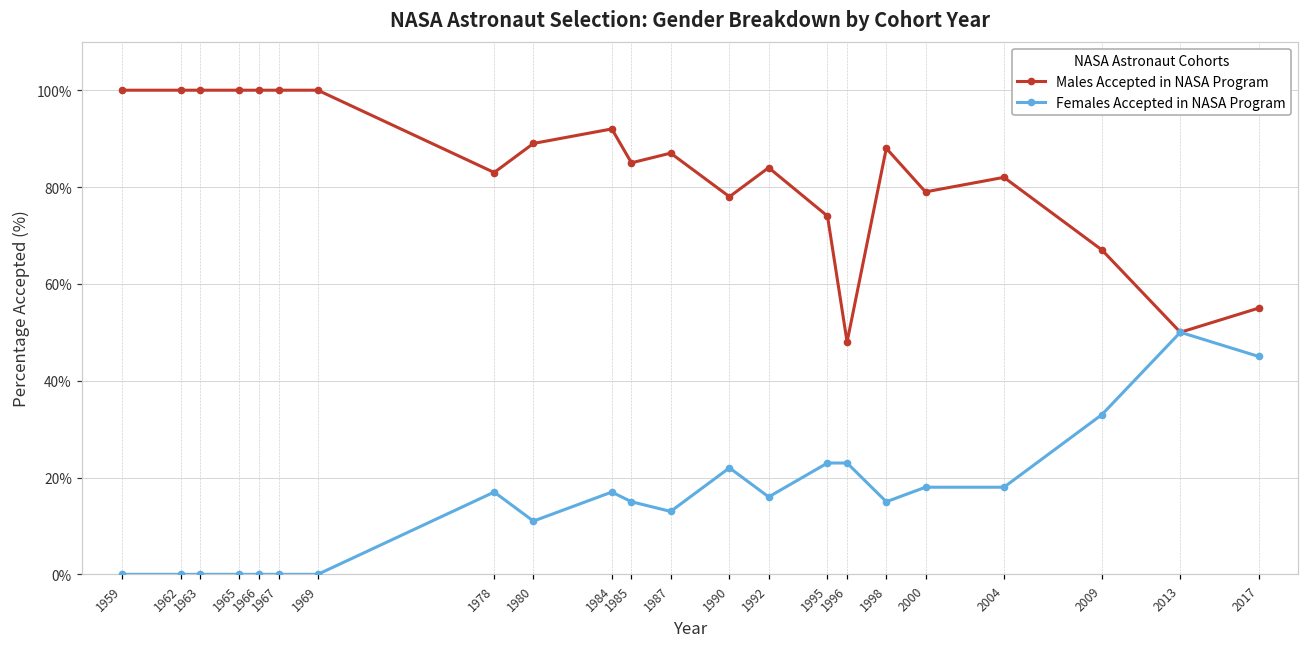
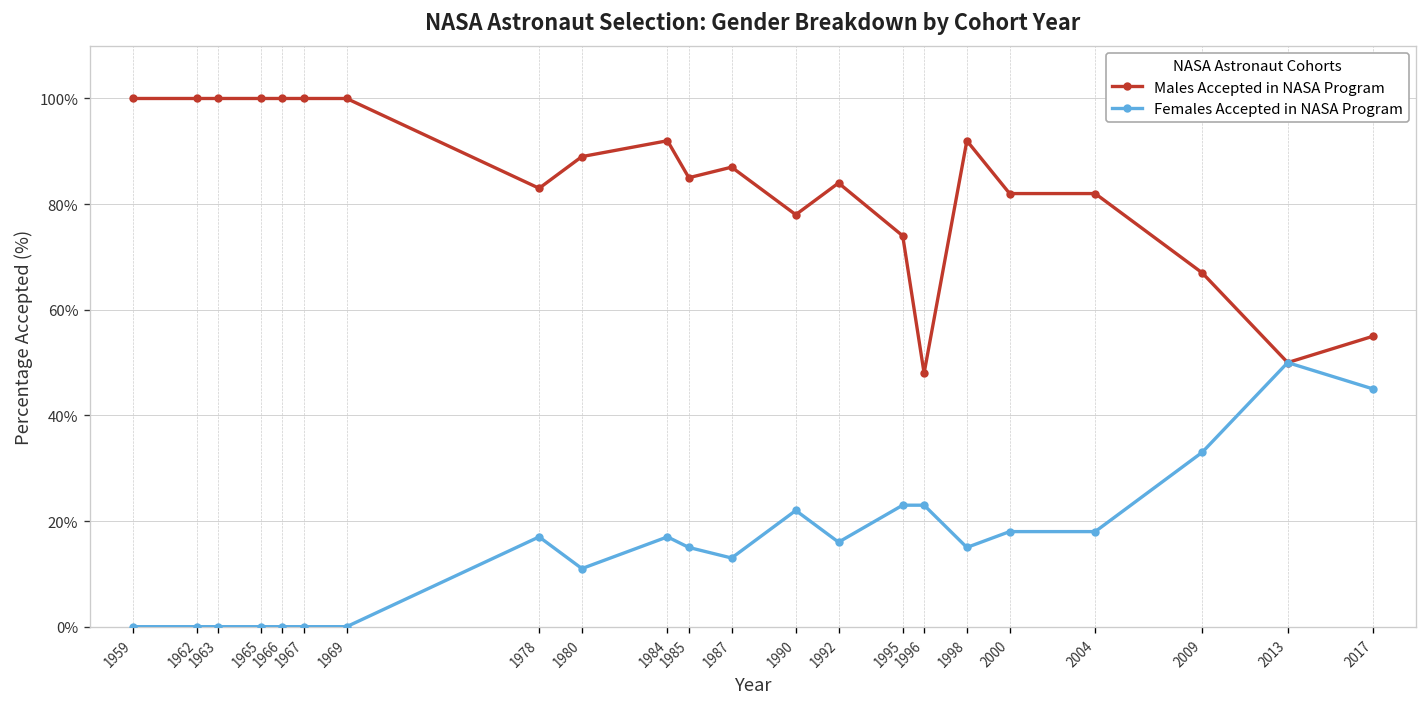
Males Accepted in NASA Program, 1998: 88% -> 92%
Males Accepted in NASA Program, 2000: 79% -> 82%
